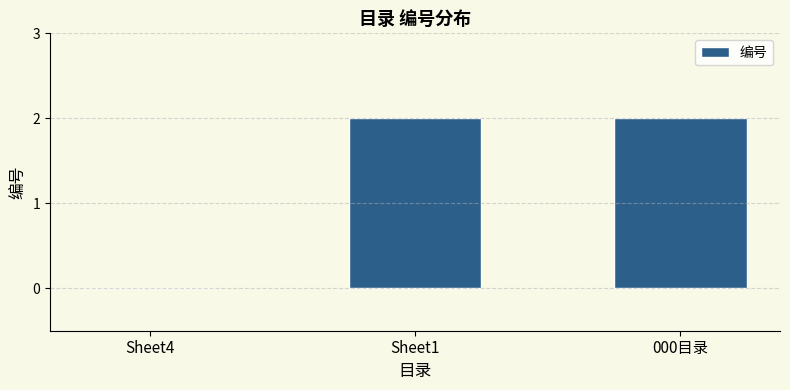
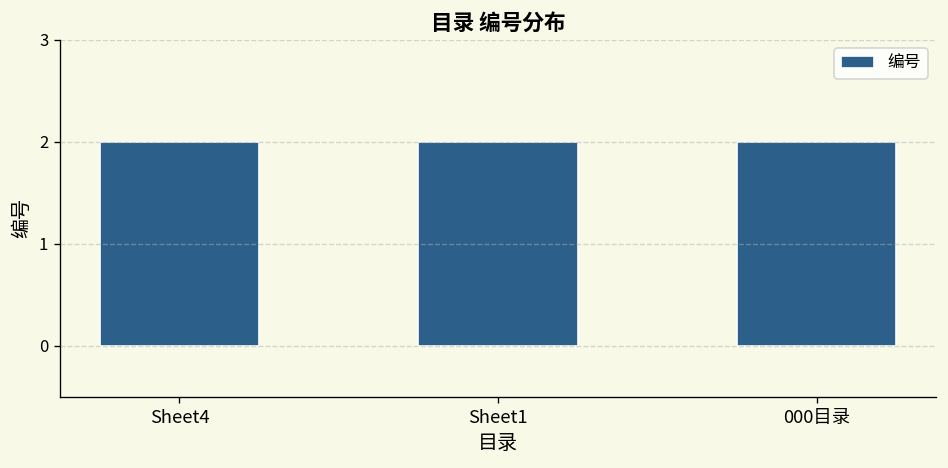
Sheet4: 0 -> 2
